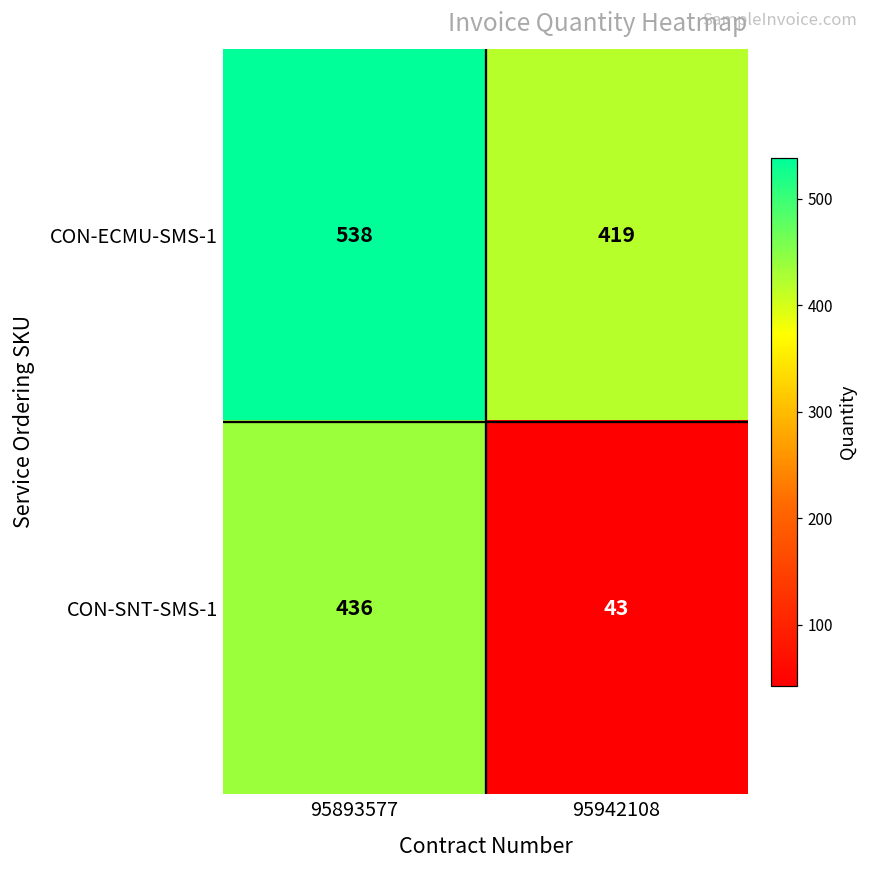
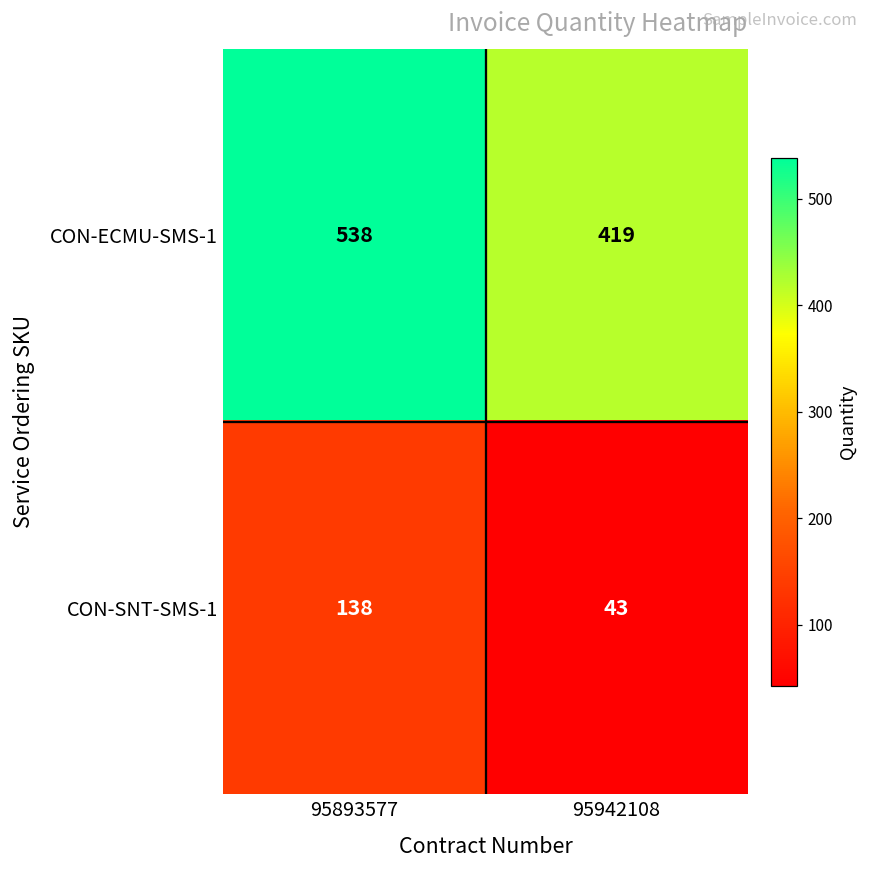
CON-SNT-SMS-1, 95893577: 436 -> 138
